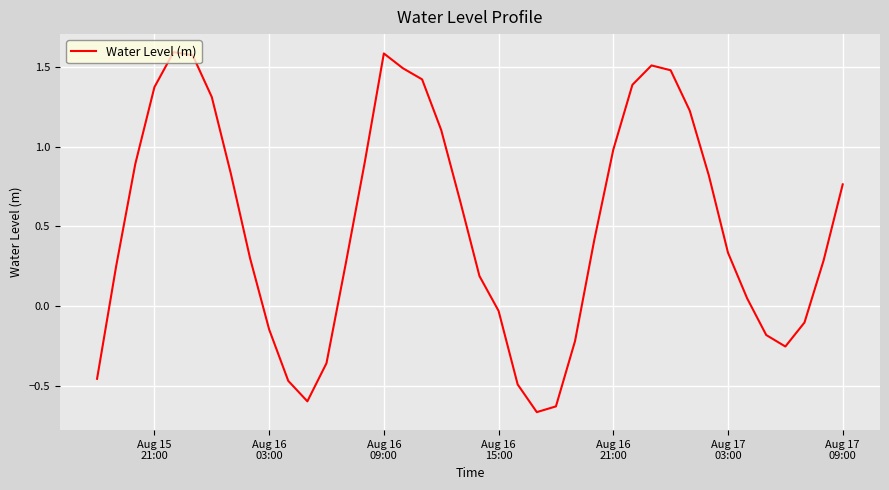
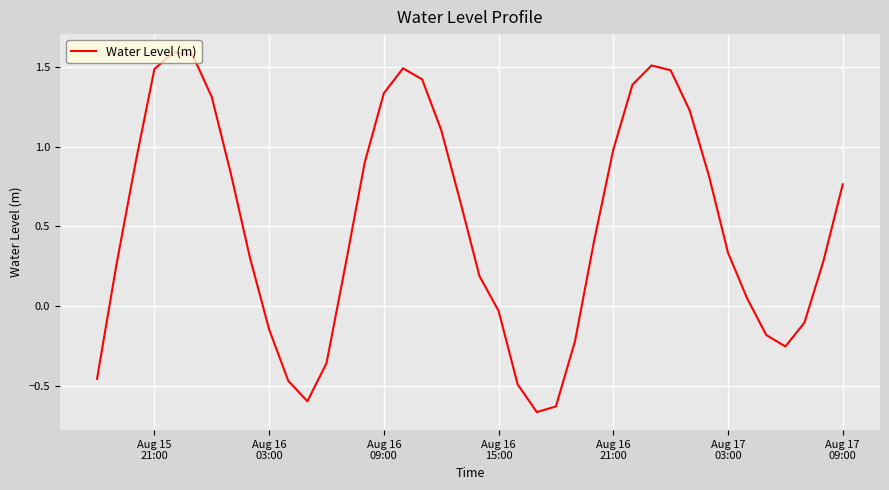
Aug 15 21:00: 1.37 -> 1.49
Aug 16 09:00: 1.58 -> 1.33
